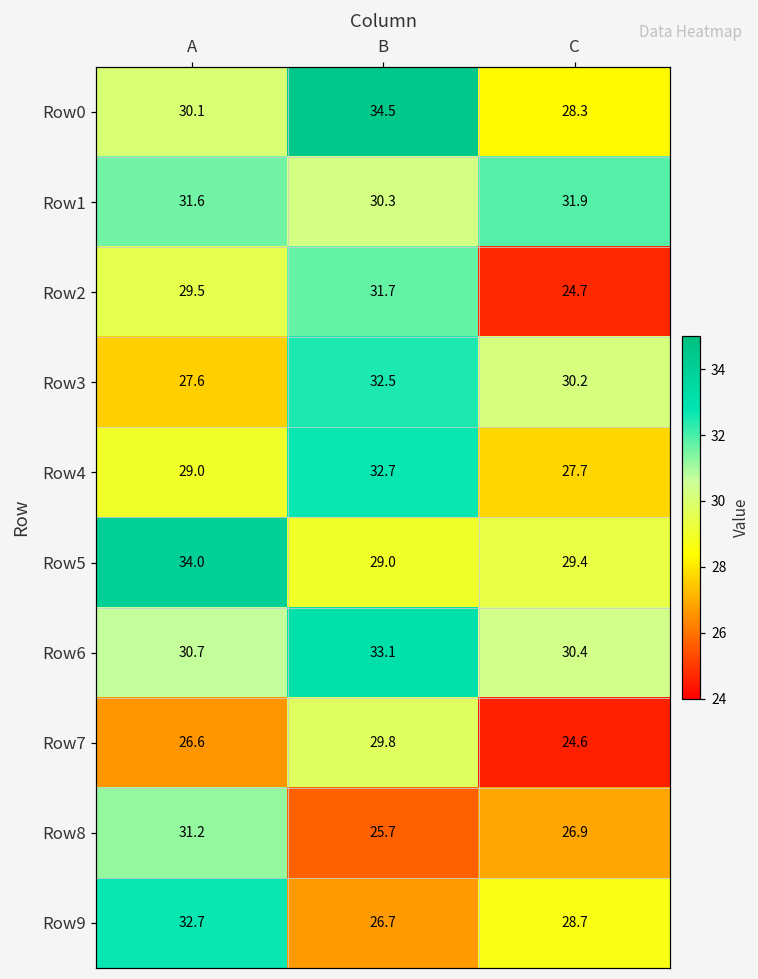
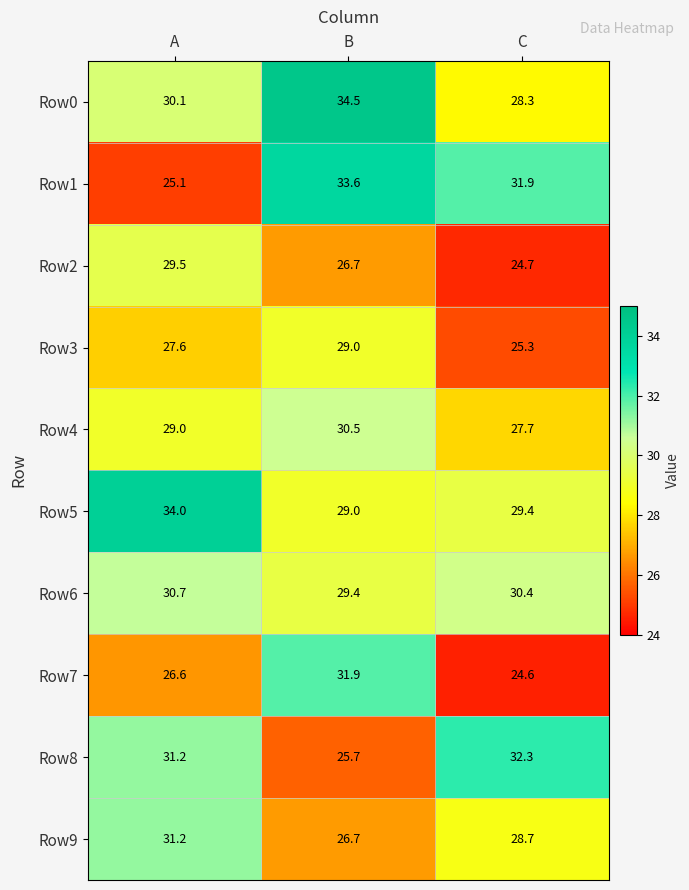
Row1, A: 31.6 -> 25.1
Row1, B: 30.3 -> 33.6
Row2, B: 31.7 -> 26.7
Row3, B: 32.5 -> 29.0
Row3, C: 30.2 -> 25.3
Row4, B: 32.7 -> 30.5
Row6, B: 33.1 -> 29.4
Row7, B: 29.8 -> 31.9
Row8, C: 26.9 -> 32.3
Row9, A: 32.7 -> 31.2
